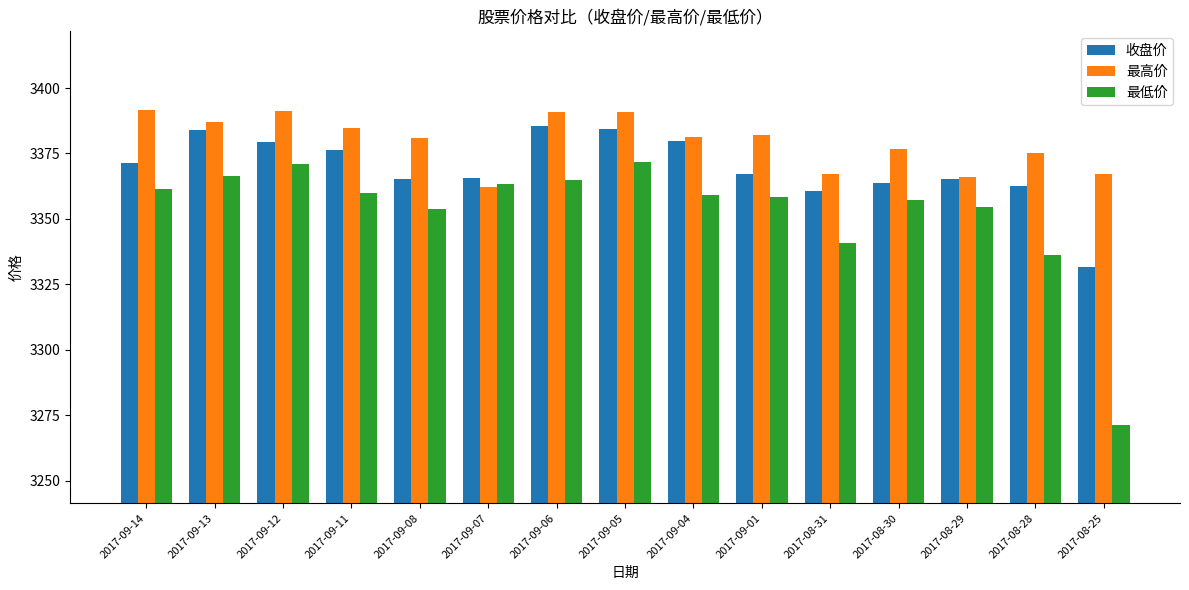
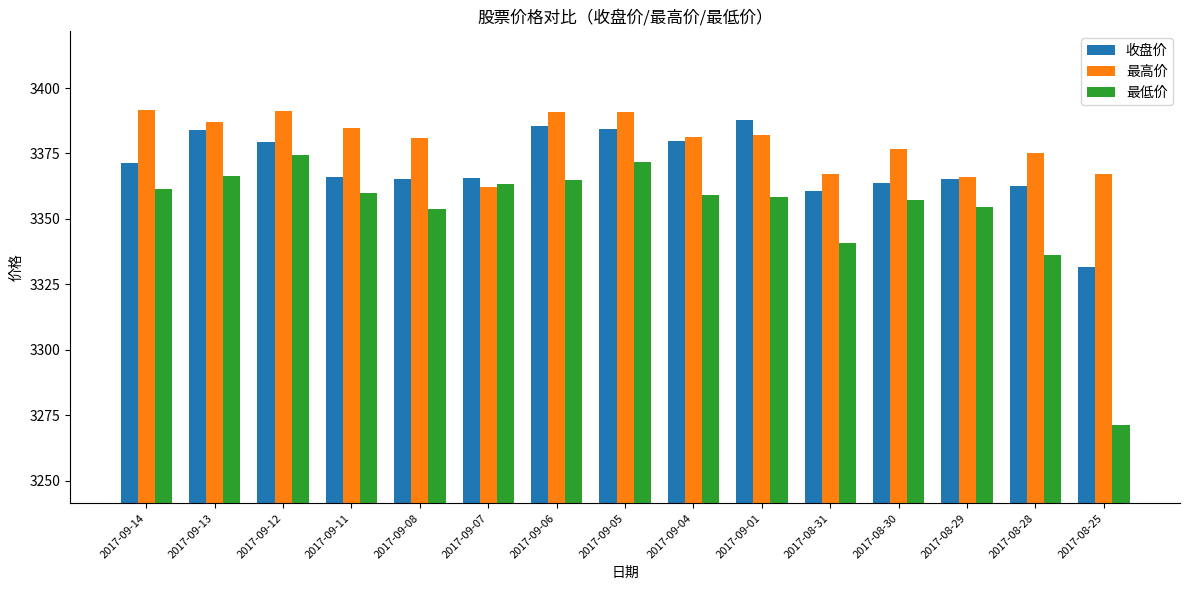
最低价, 2017-09-12: 3371 -> 3375
收盘价, 2017-09-11: 3376 -> 3366
收盘价, 2017-09-01: 3367 -> 3388
